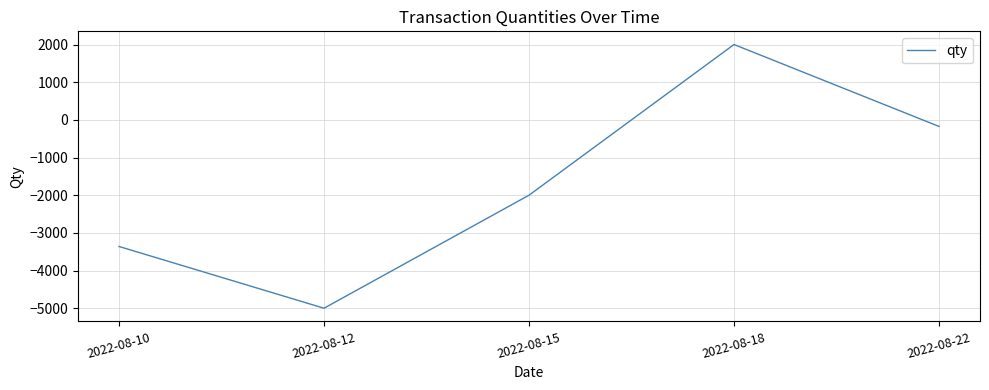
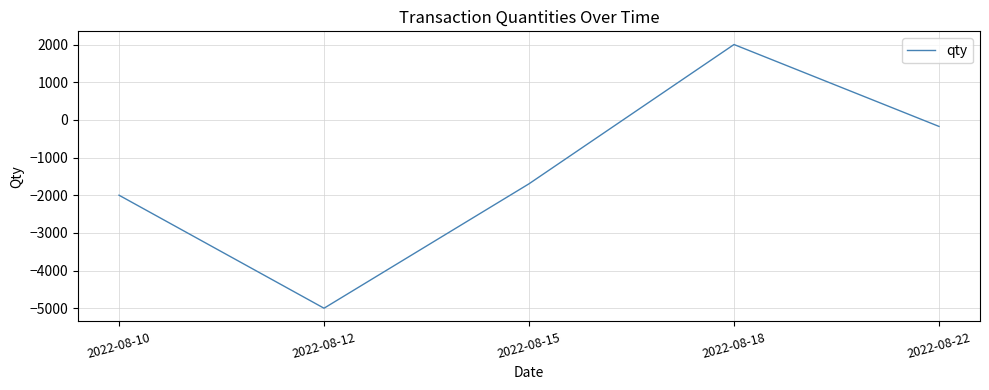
2022-08-10: -3400 -> -2000
2022-08-15: -2000 -> -1700
